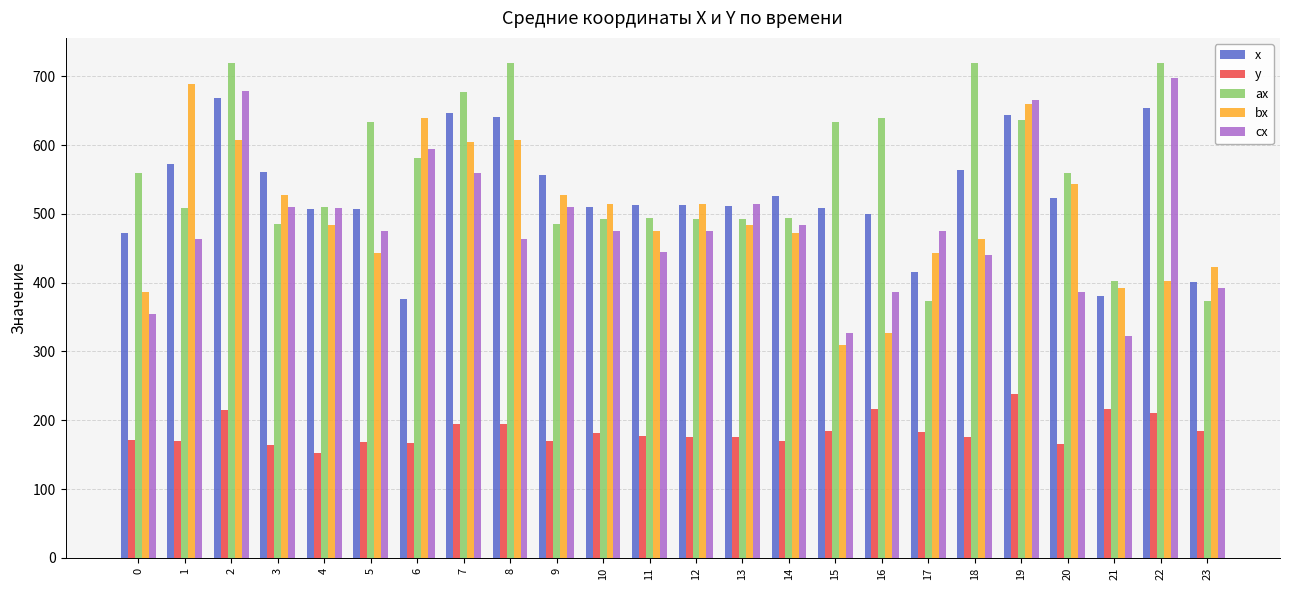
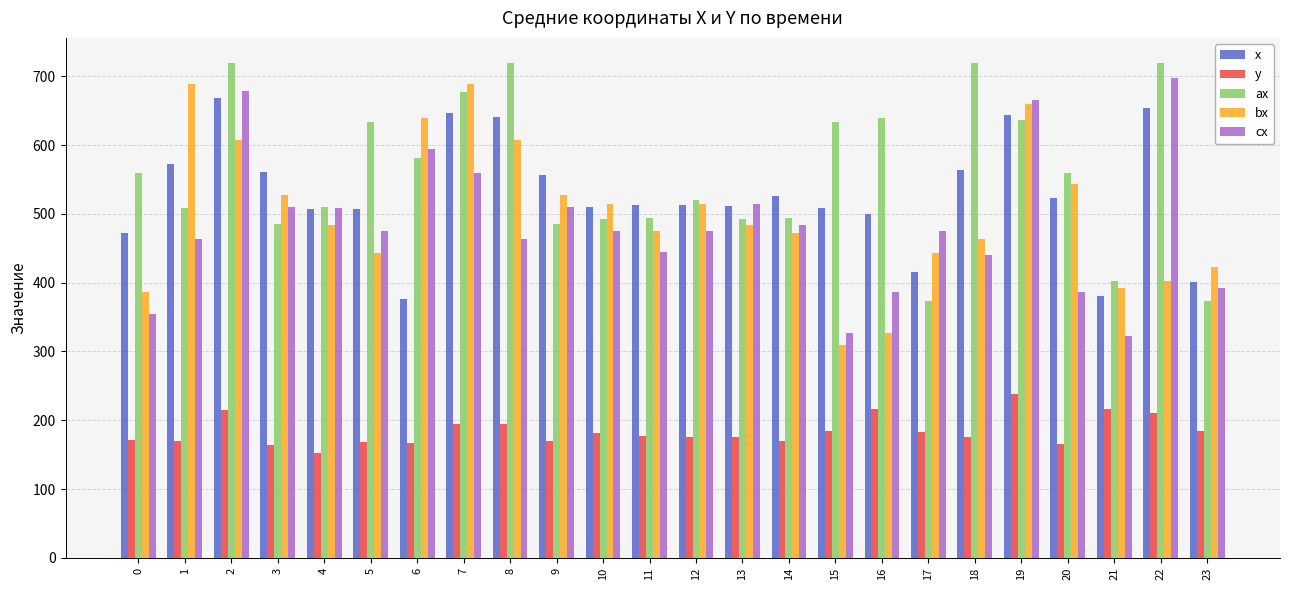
bx, 7: 600 -> 690
ax, 12: 490 -> 520
